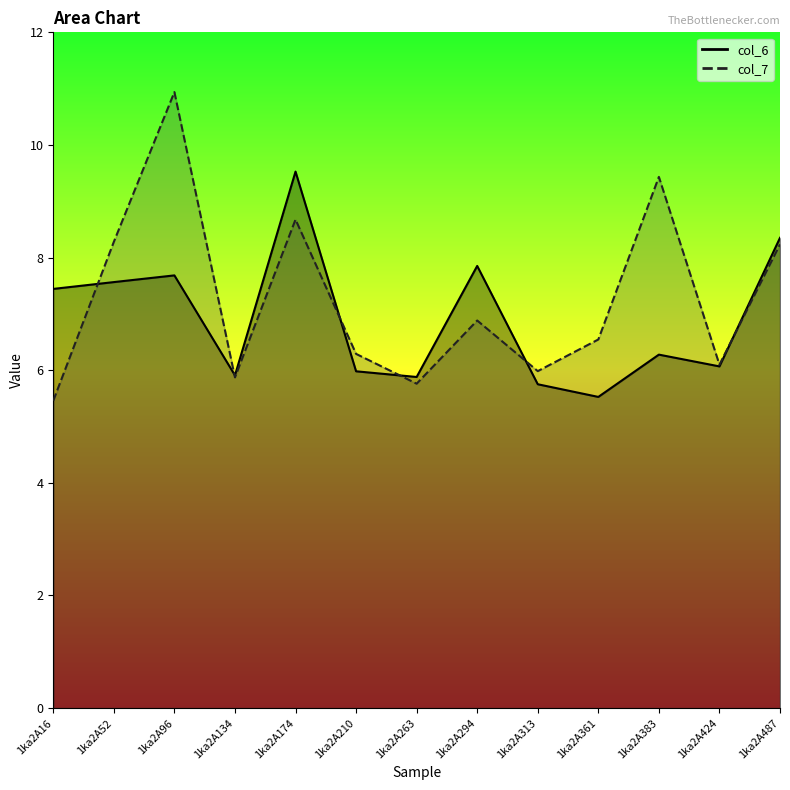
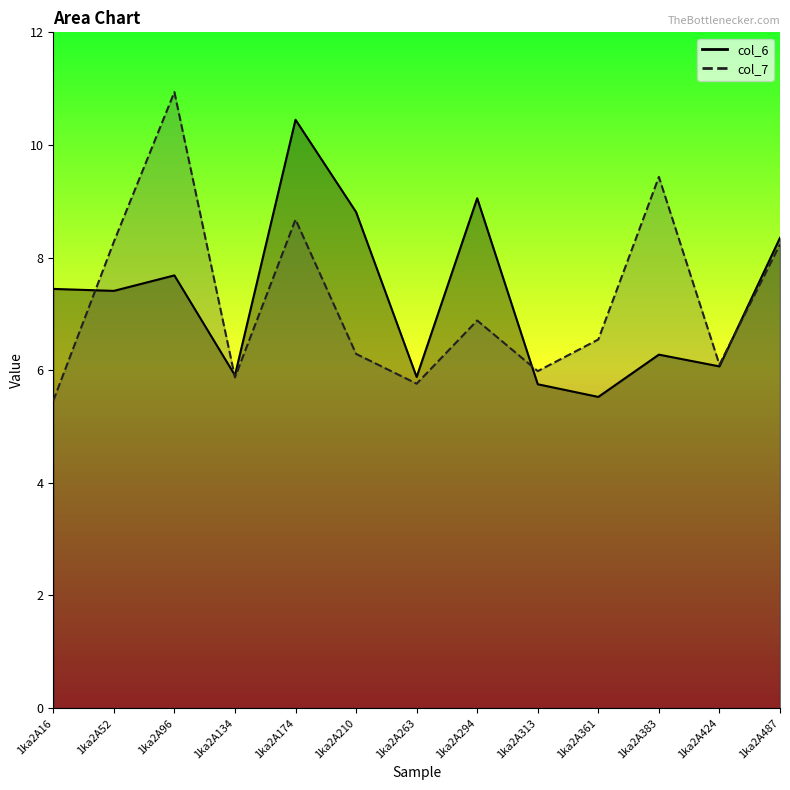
col_6, 1ka2A52: 7.6 -> 7.4
col_6, 1ka2A174: 9.5 -> 10.4
col_6, 1ka2A210: 6.0 -> 8.8
col_6, 1ka2A294: 7.9 -> 9.1
